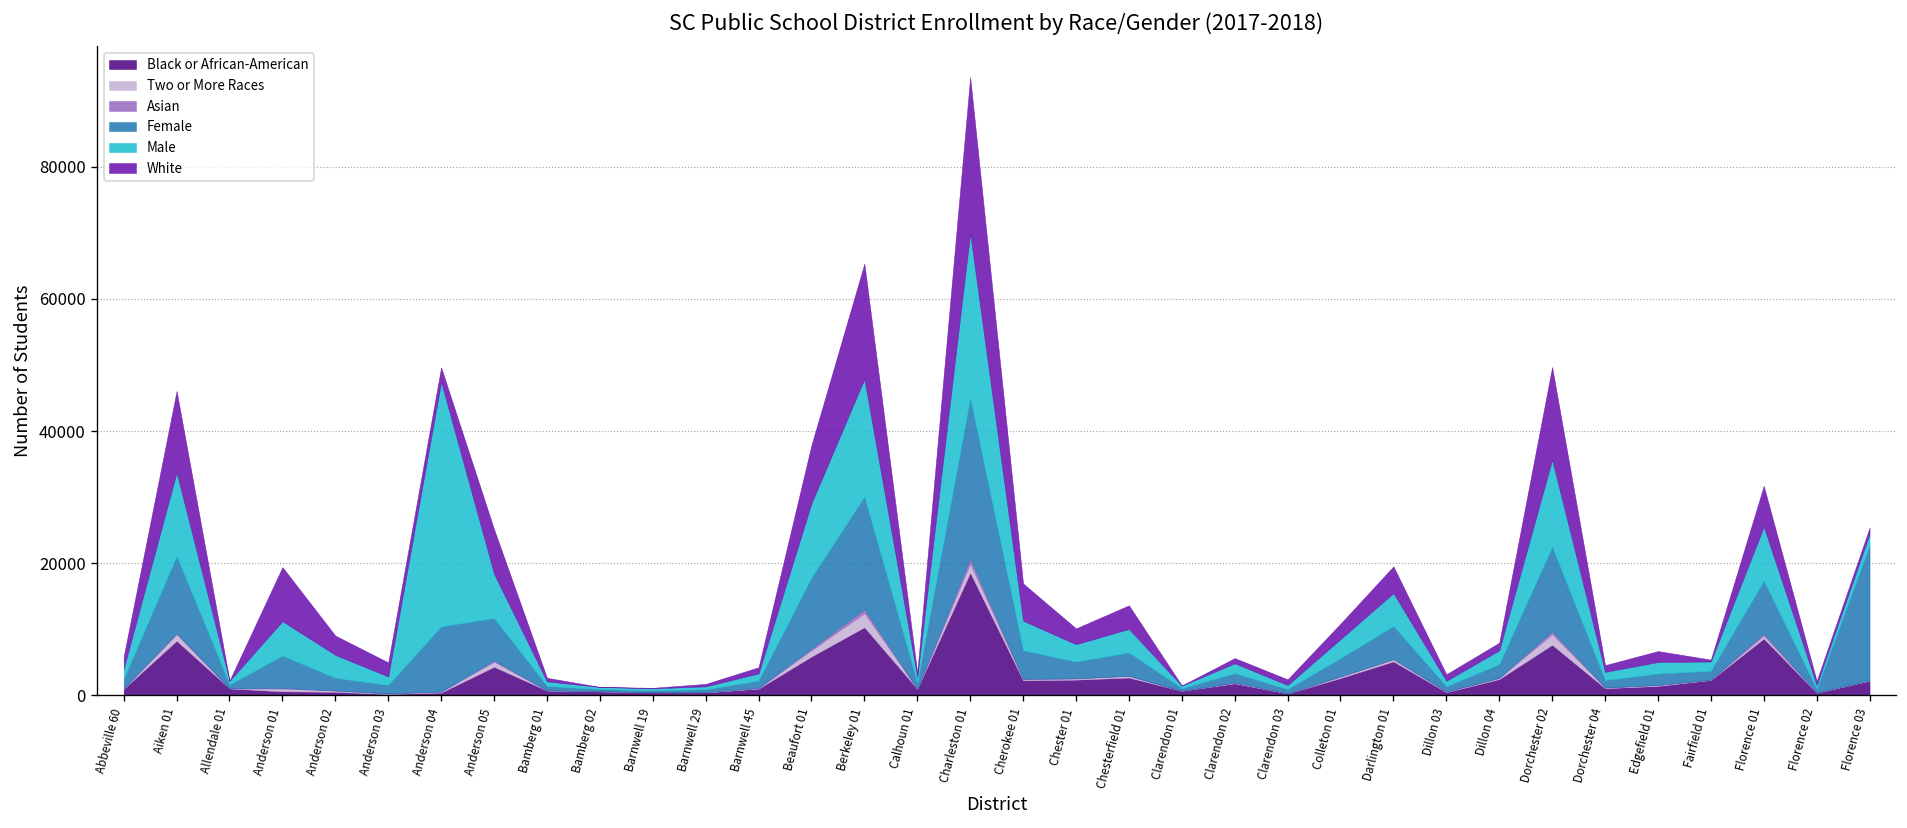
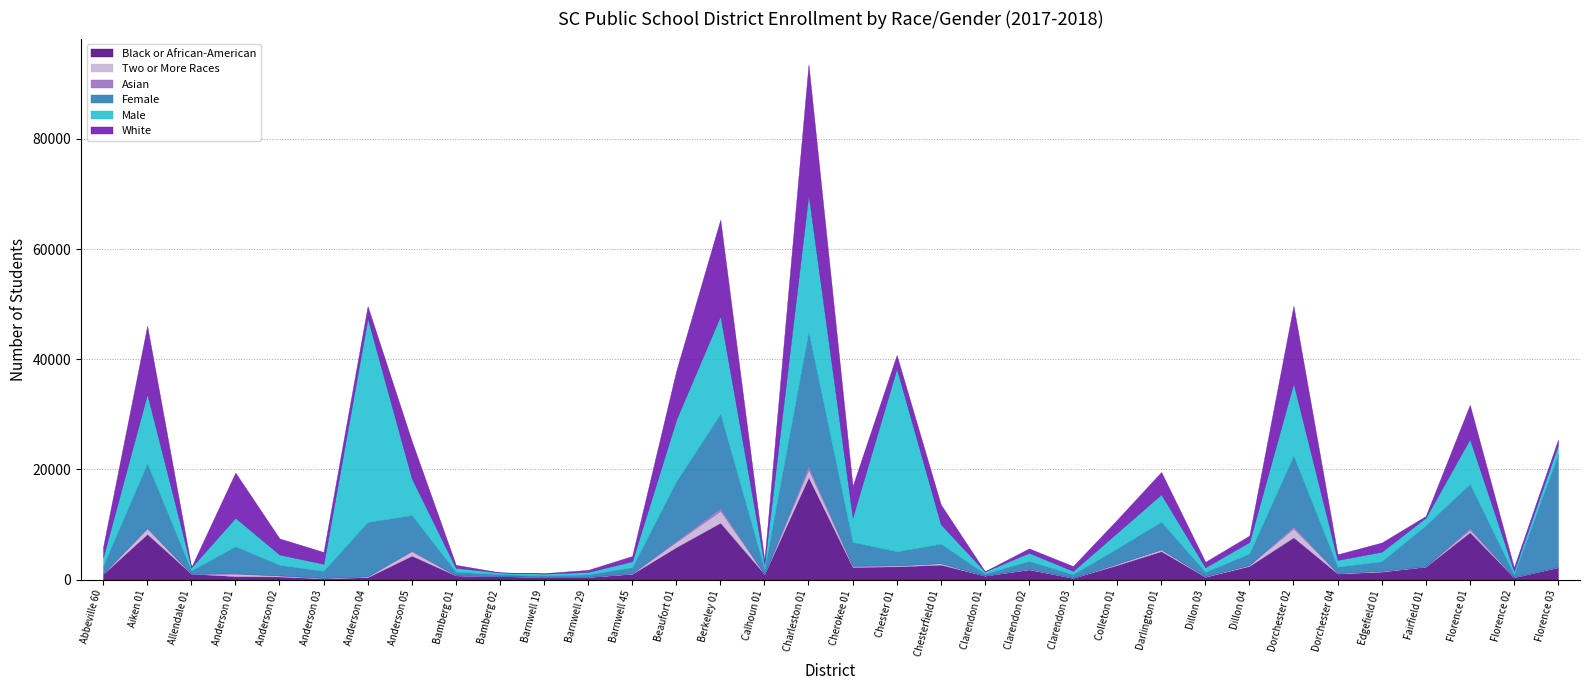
Male, Anderson 02: 3000 -> 2000
Male, Chester 01: 3000 -> 33000
Female, Fairfield 01: 1000 -> 7000
